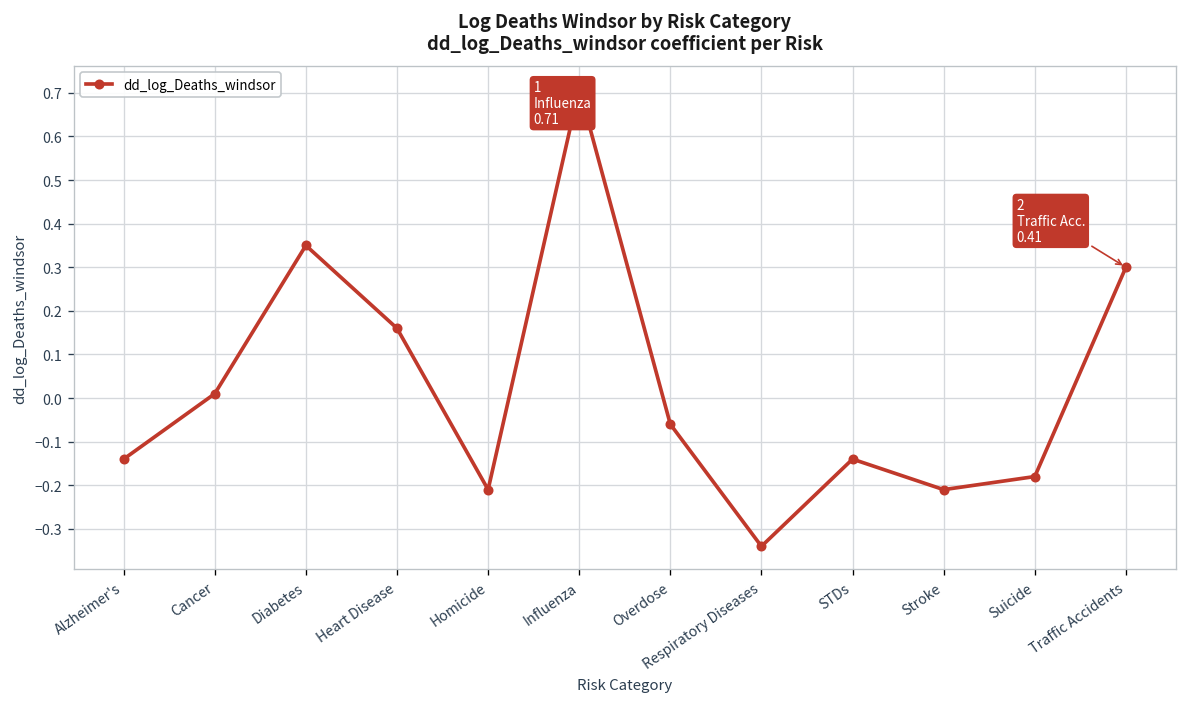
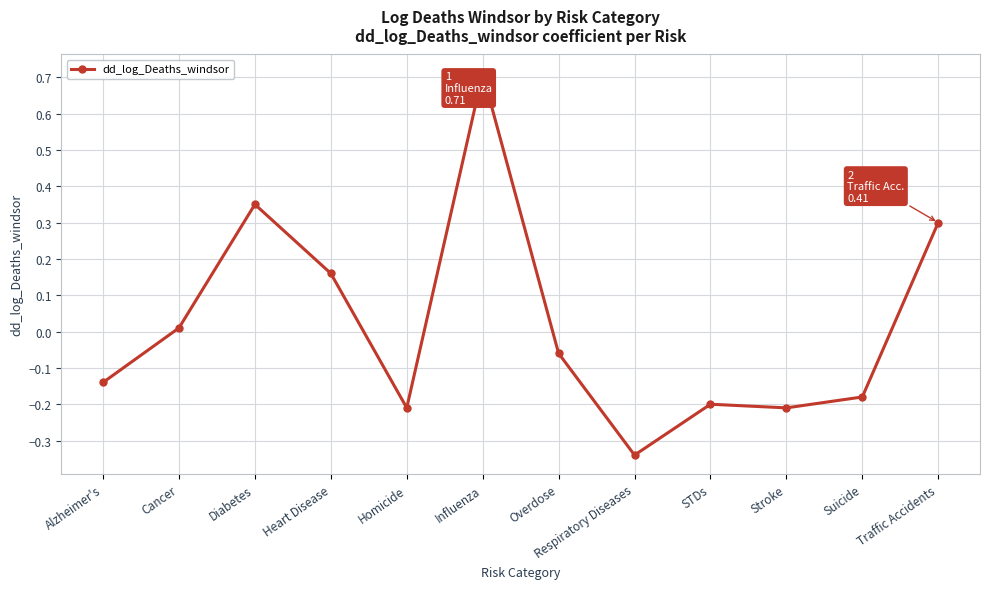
STDs: -0.14 -> -0.20
